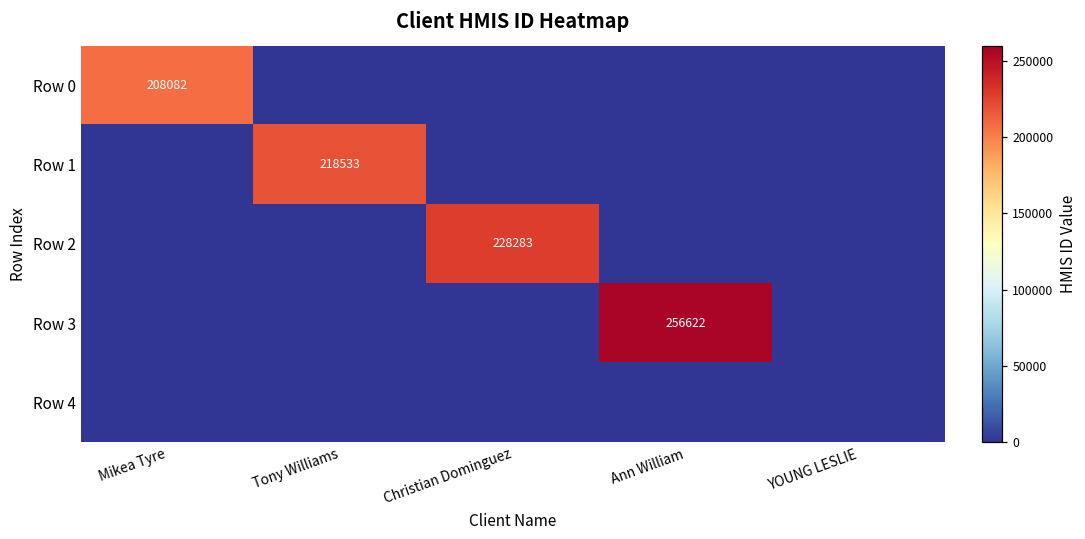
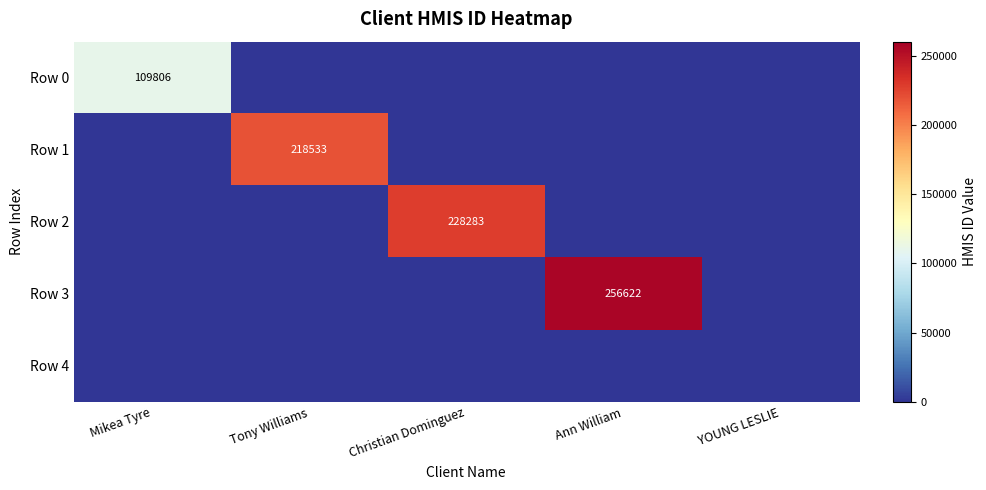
Row 0, Mikea Tyre: 208082 -> 109806
